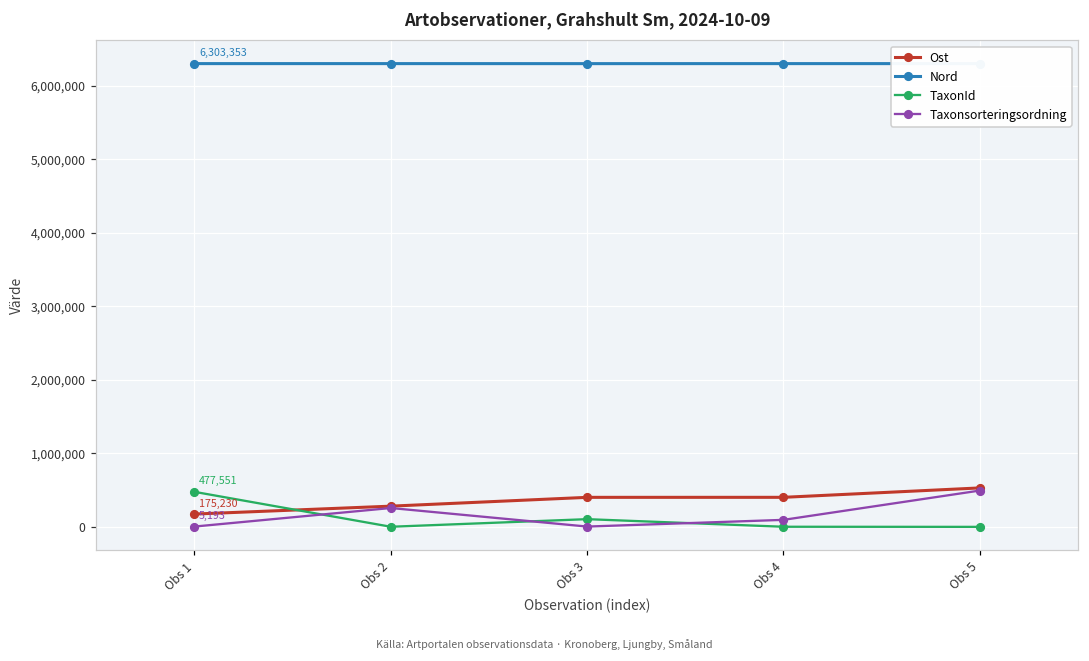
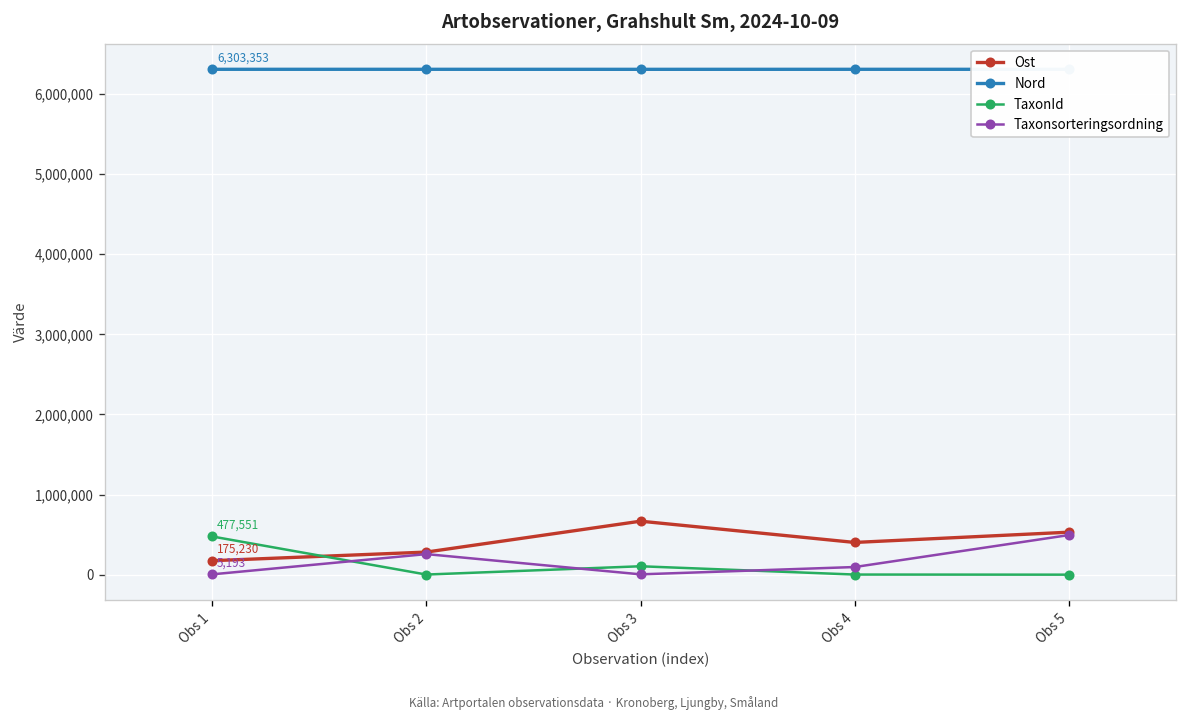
Ost, Obs 3: 400,000 -> 700,000
